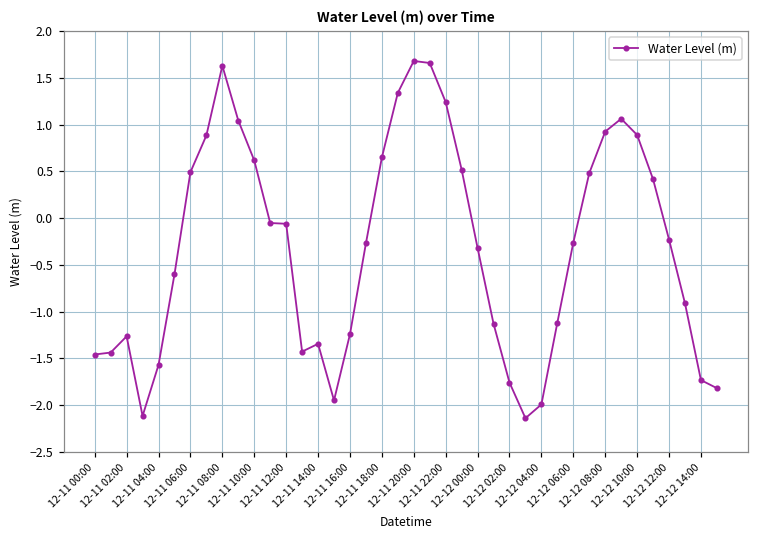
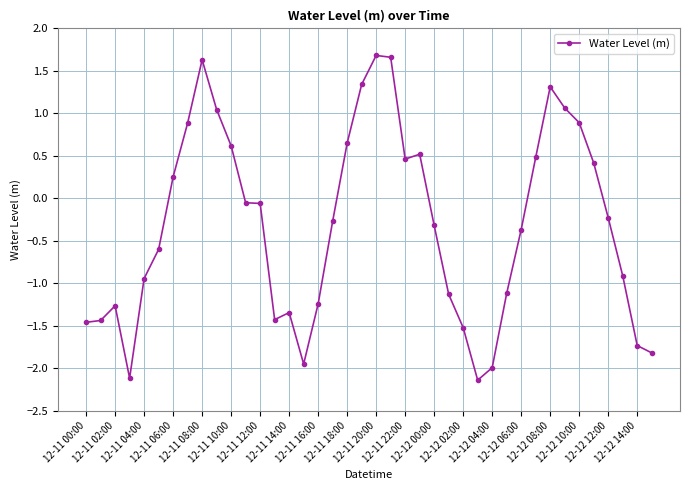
12-11 04:00: -1.6 -> -0.9
12-11 06:00: 0.5 -> 0.3
12-11 22:00: 1.2 -> 0.5
12-12 02:00: -1.8 -> -1.5
12-12 06:00: -0.3 -> -0.4
12-12 08:00: 0.9 -> 1.3
